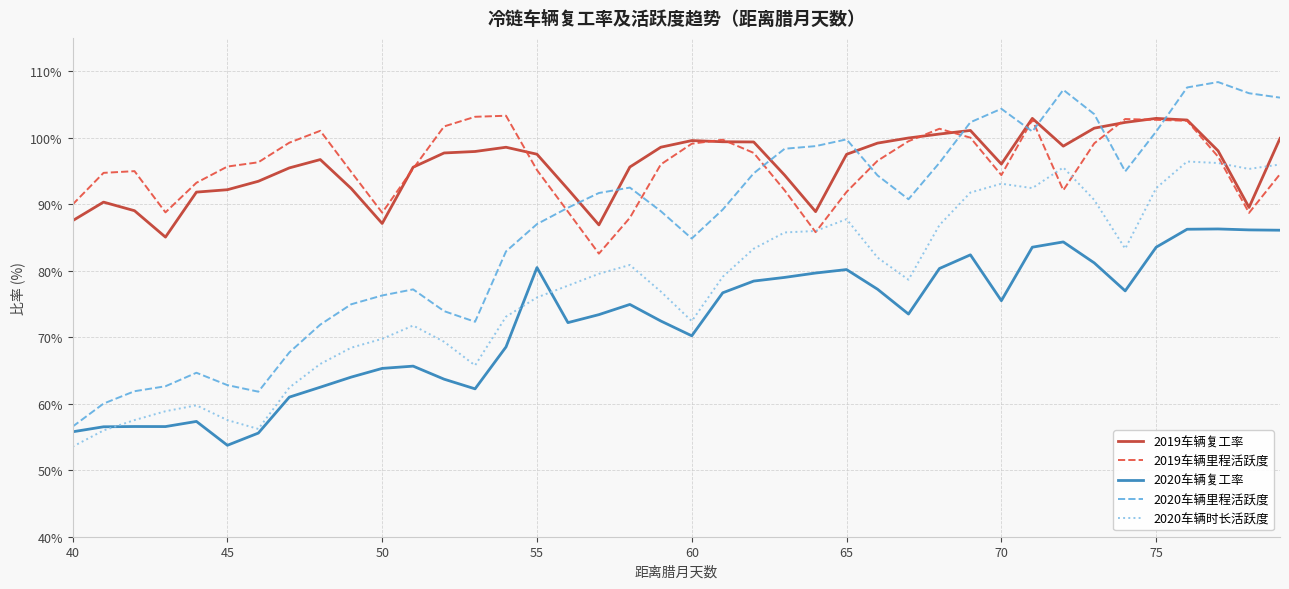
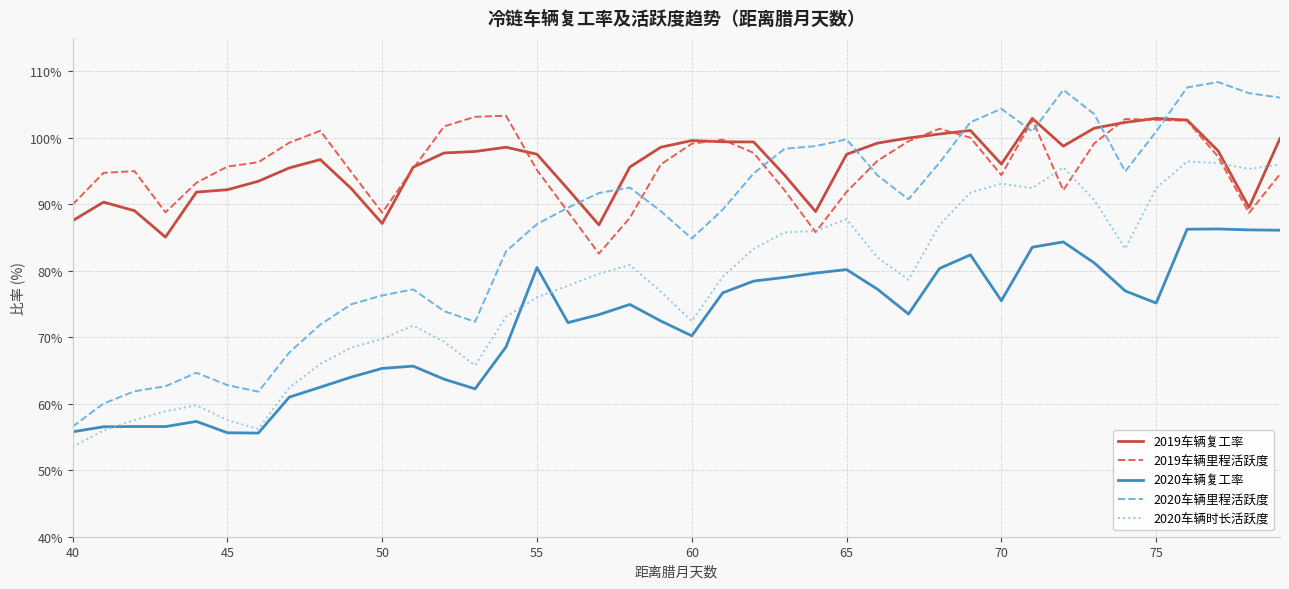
2020车辆复工率, 45: 54% -> 56%
2020车辆复工率, 75: 84% -> 75%
